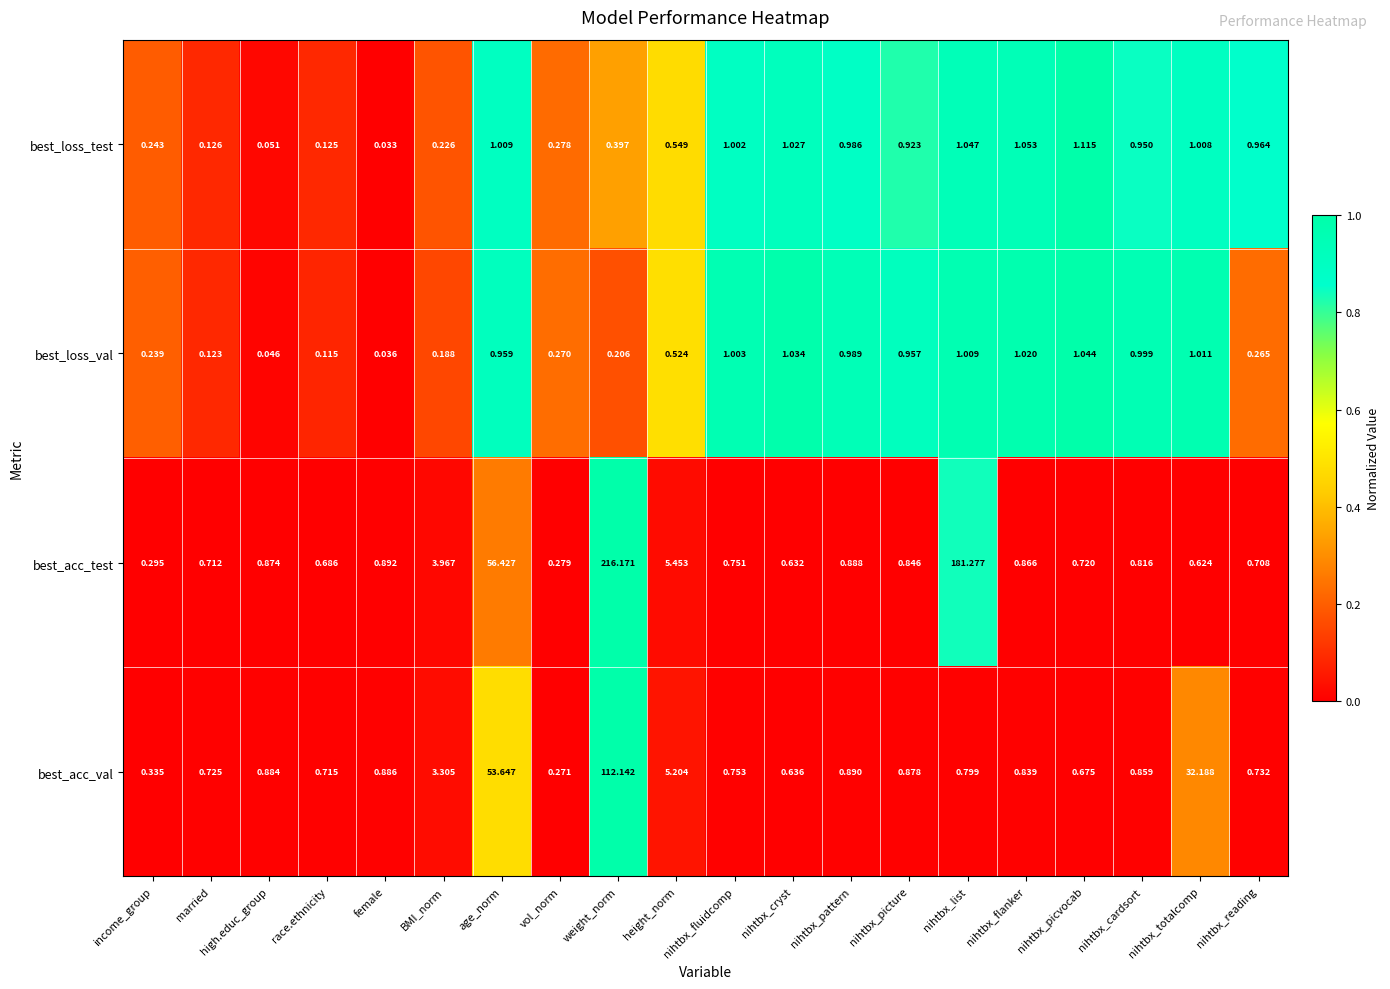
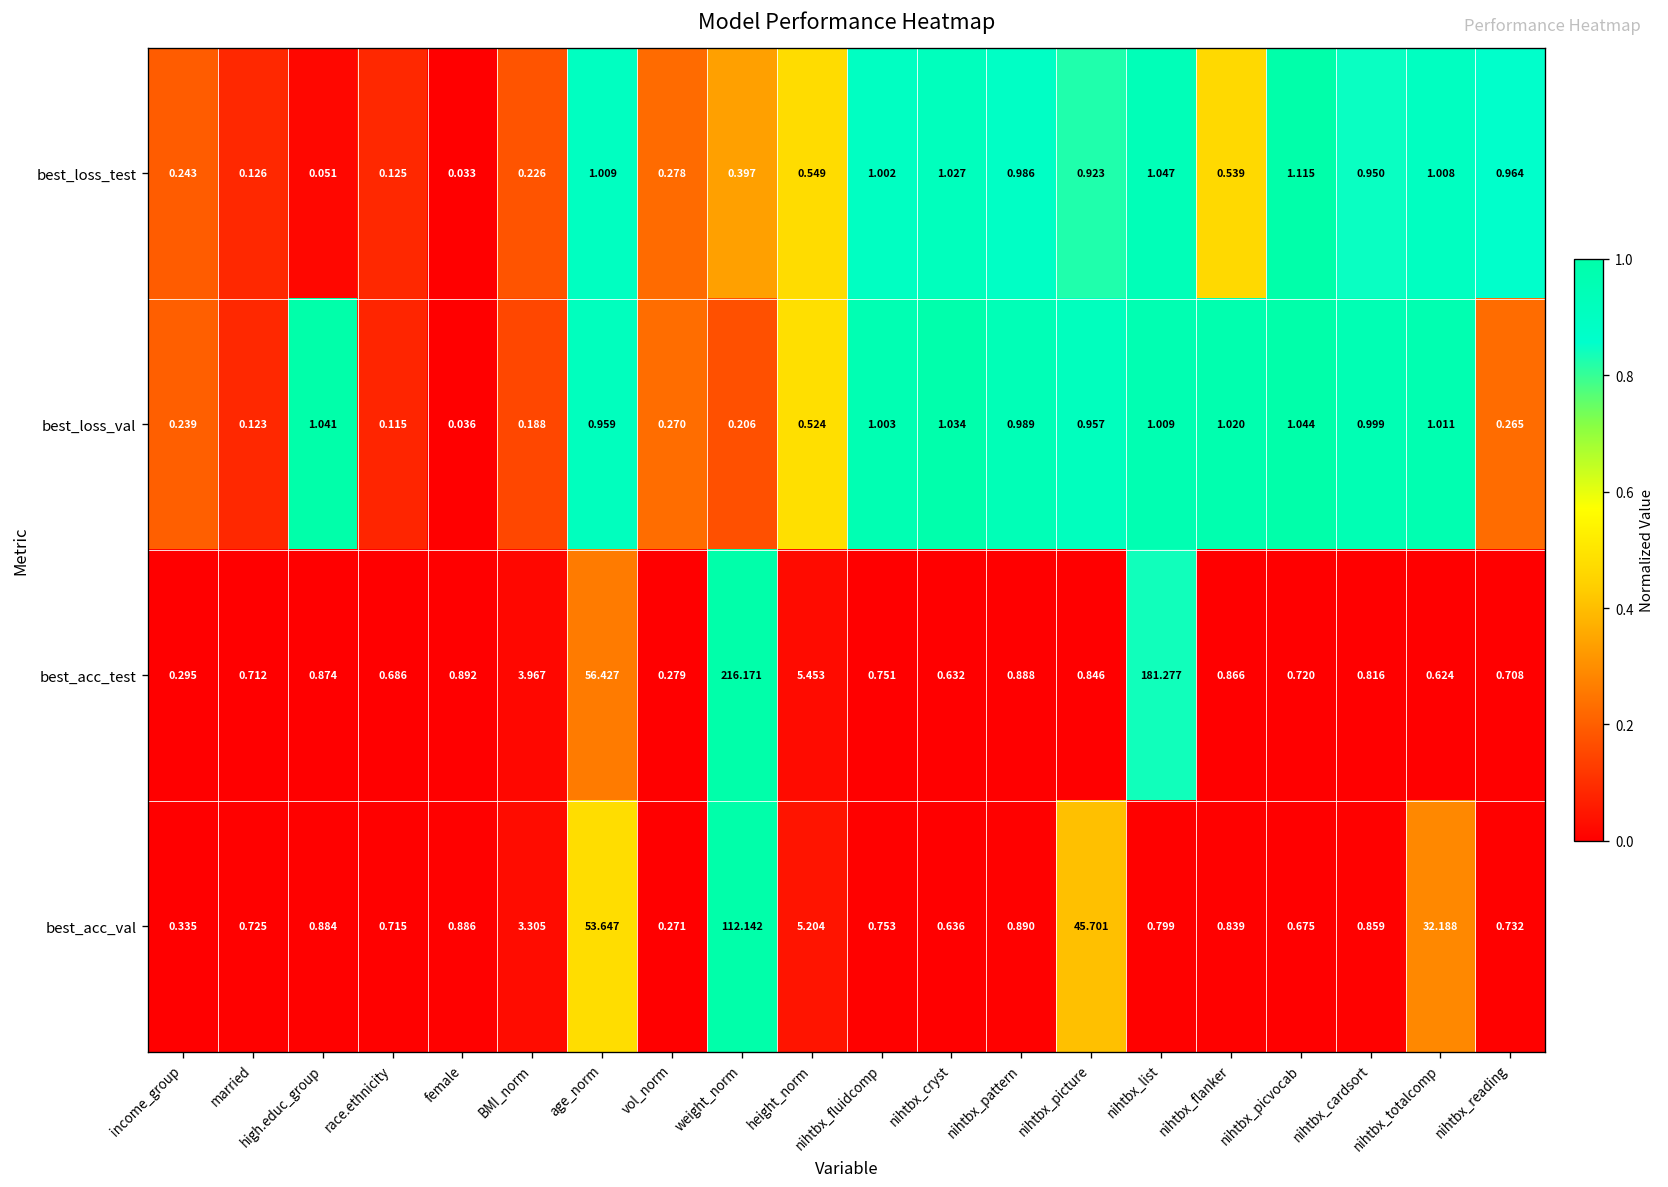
best_loss_test, nihtbx_flanker: 1.053 -> 0.539
best_loss_val, high.educ_group: 0.046 -> 1.041
best_acc_val, nihtbx_picture: 0.878 -> 45.701
